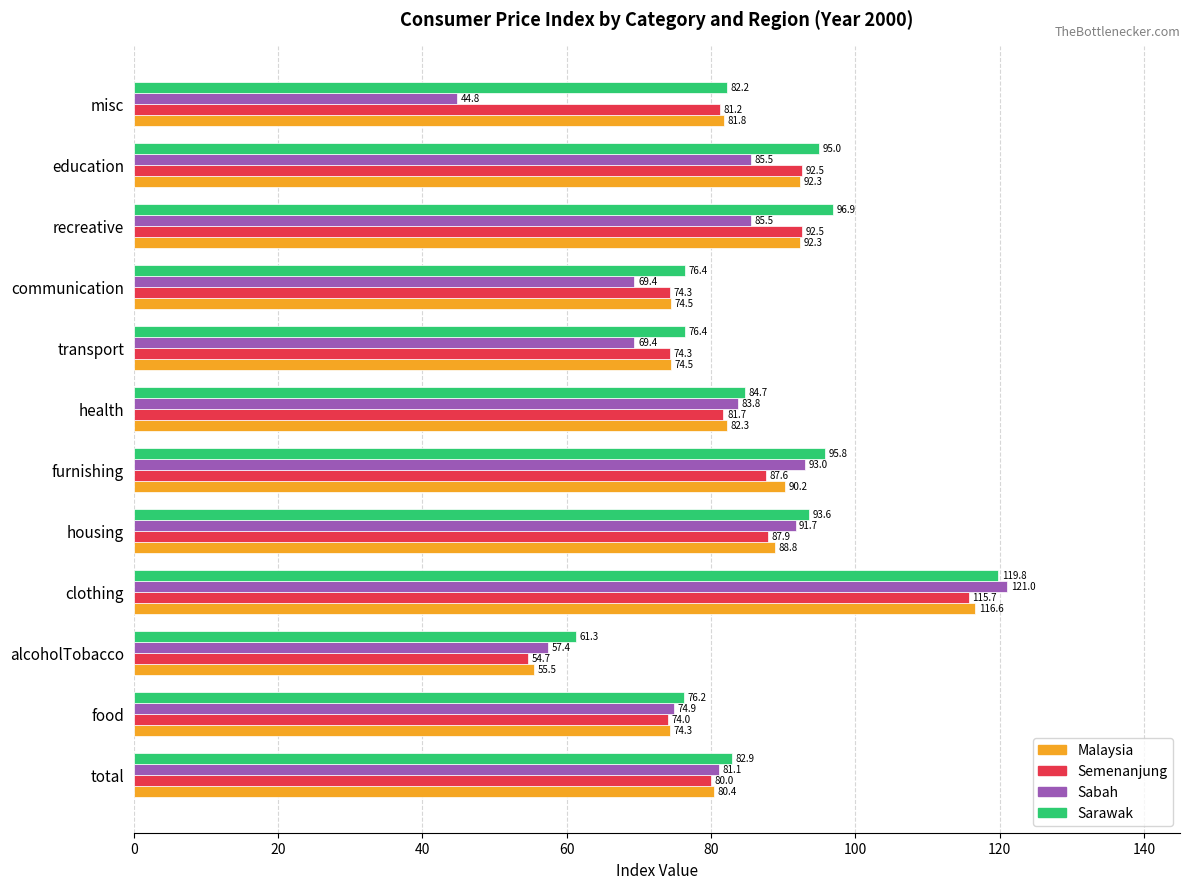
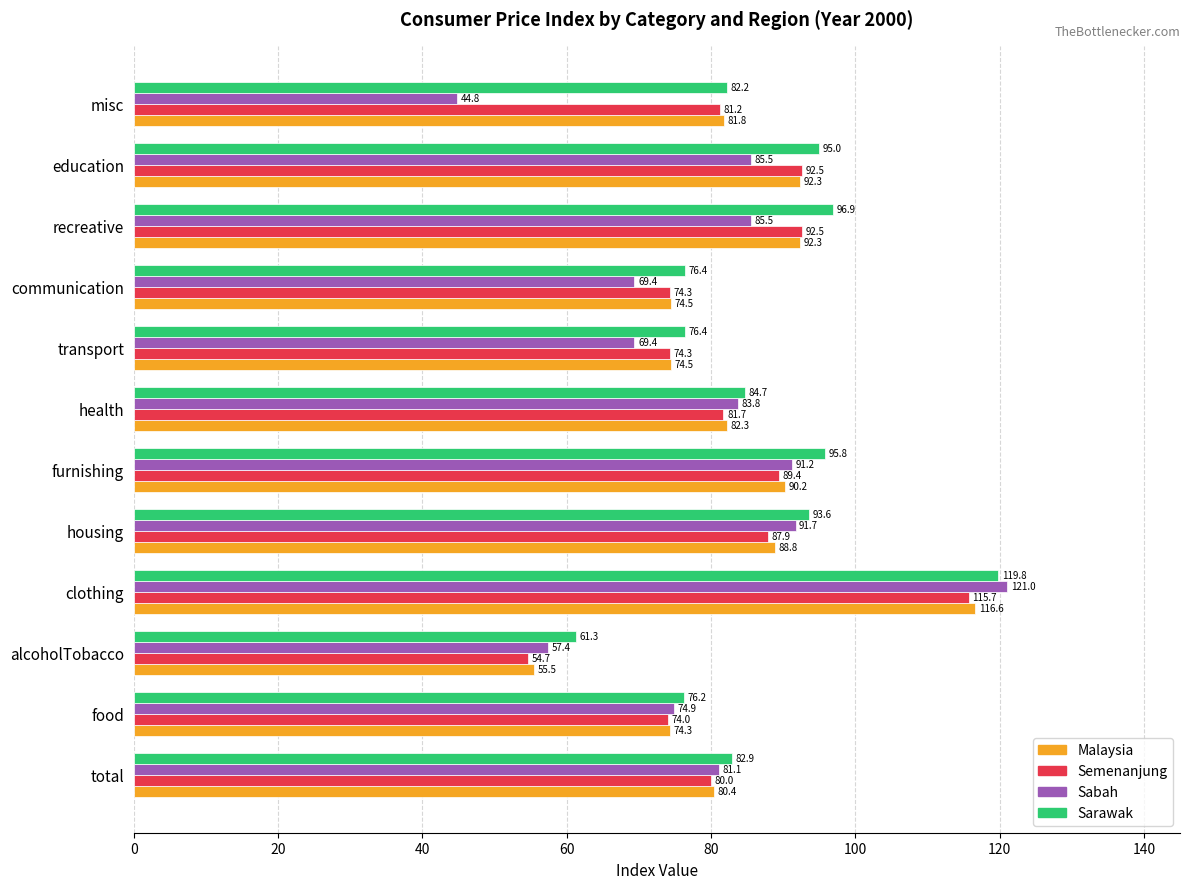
Sabah, furnishing: 93.0 -> 91.2
Semenanjung, furnishing: 87.6 -> 89.4
